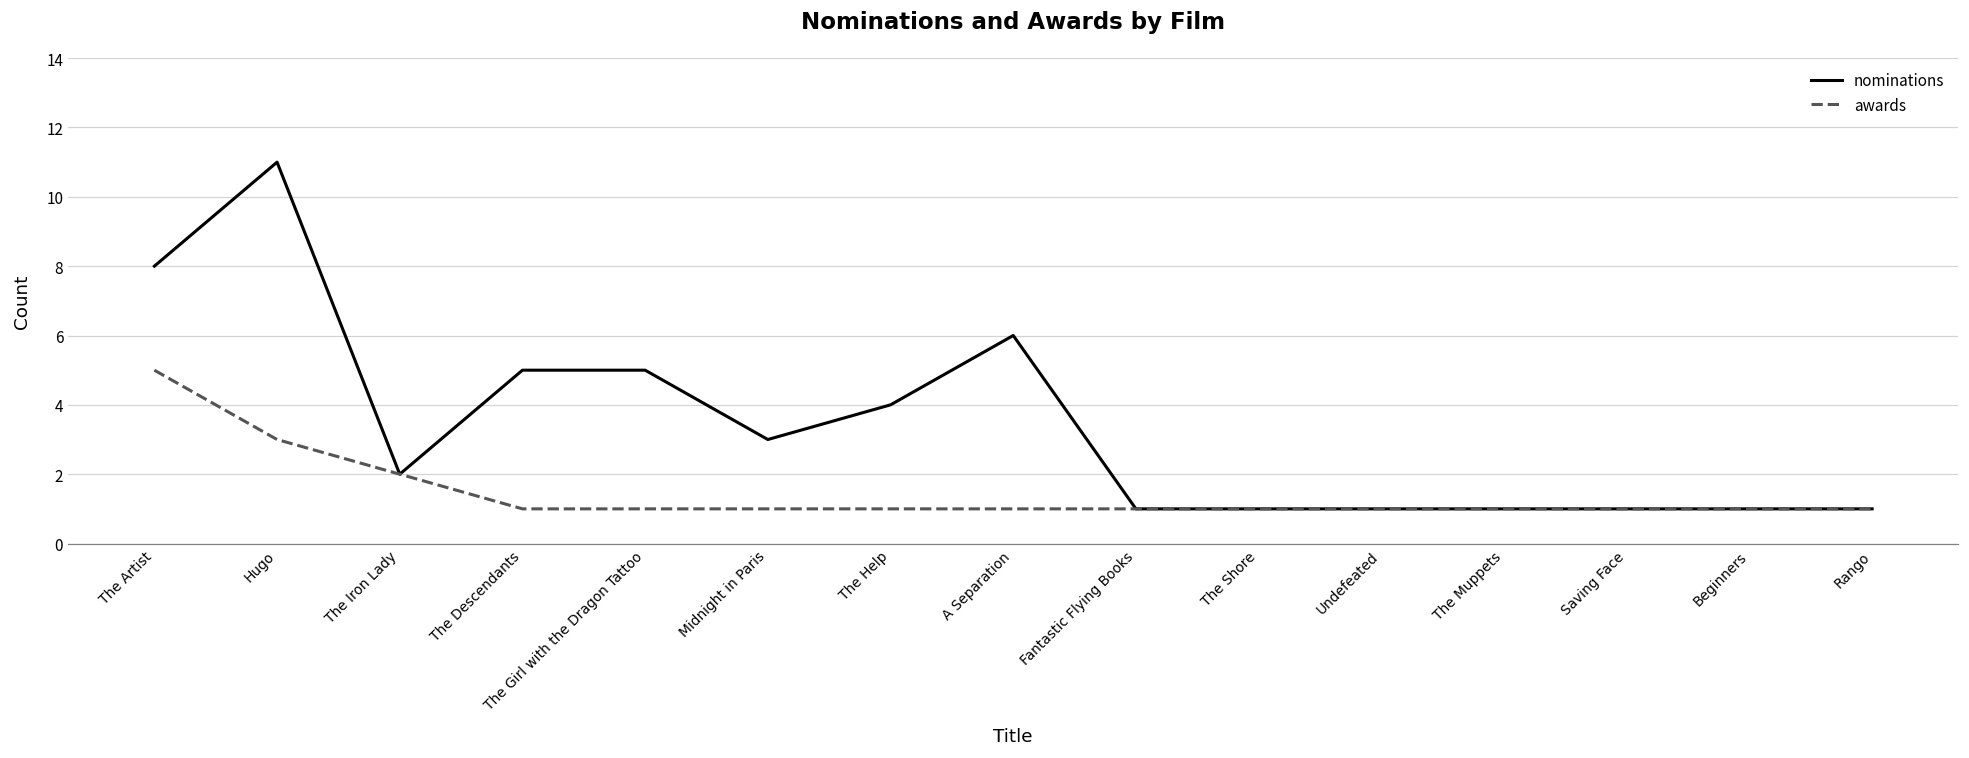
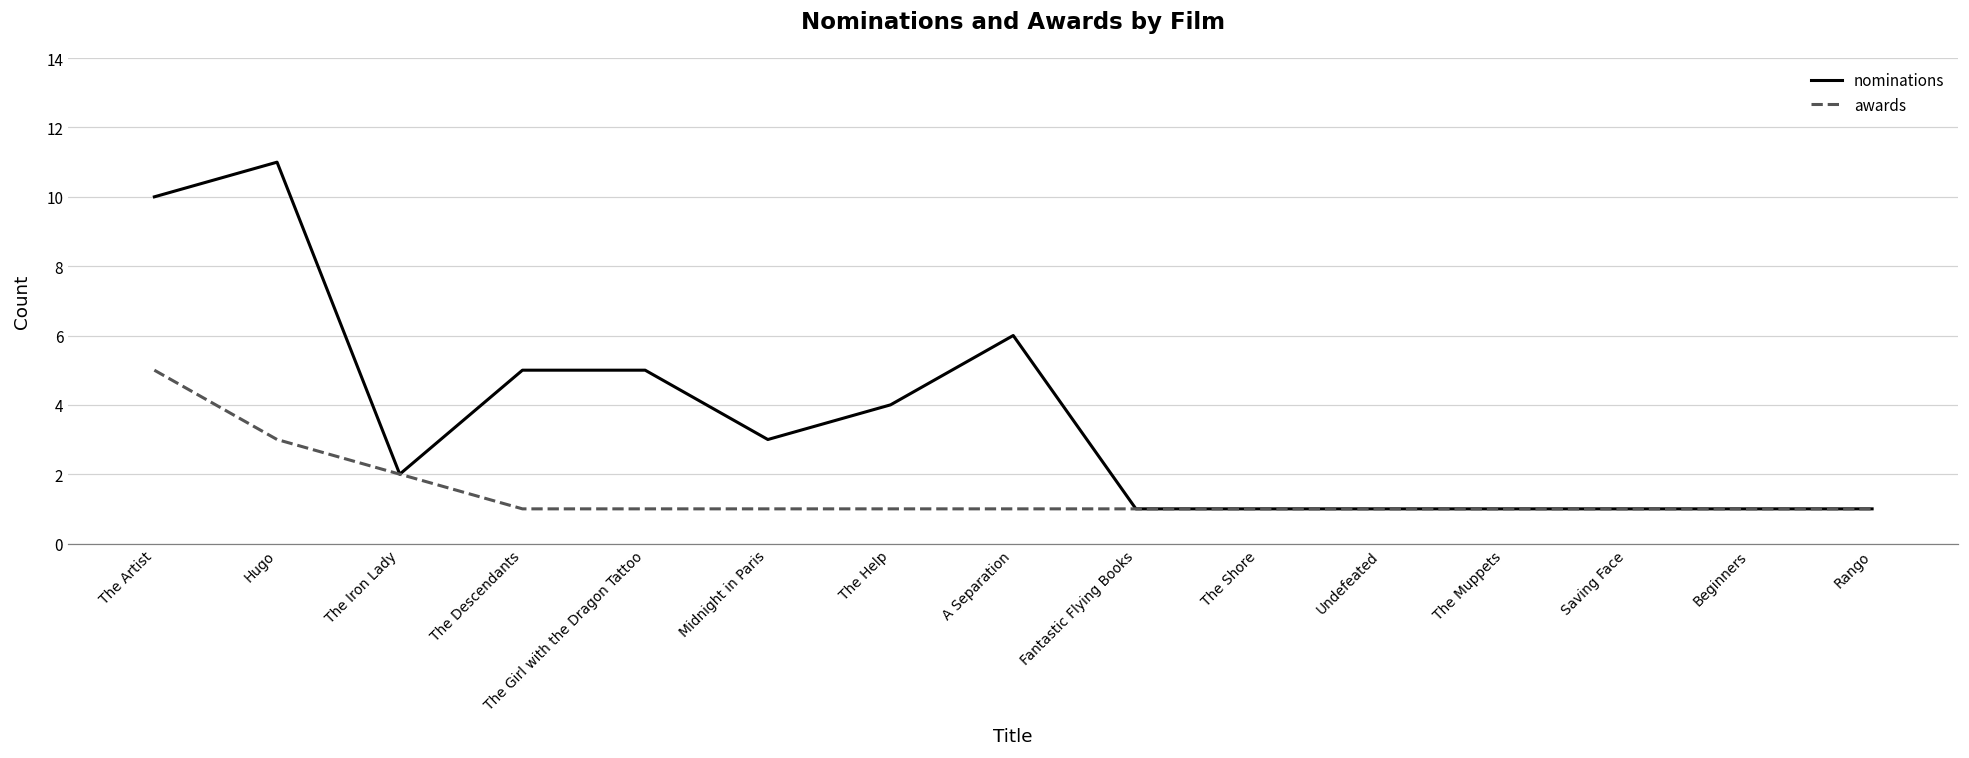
nominations, The Artist: 8 -> 10
